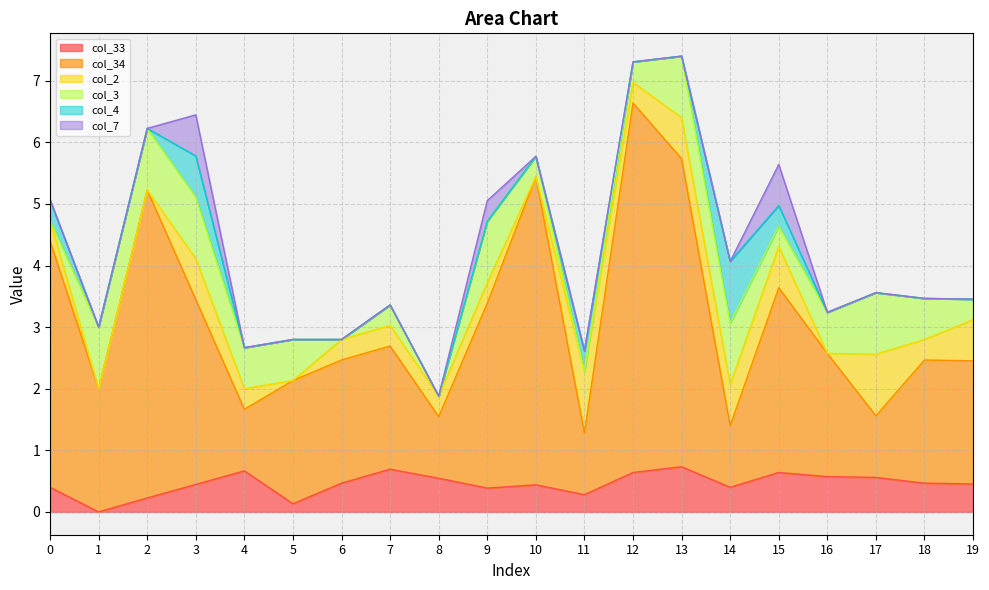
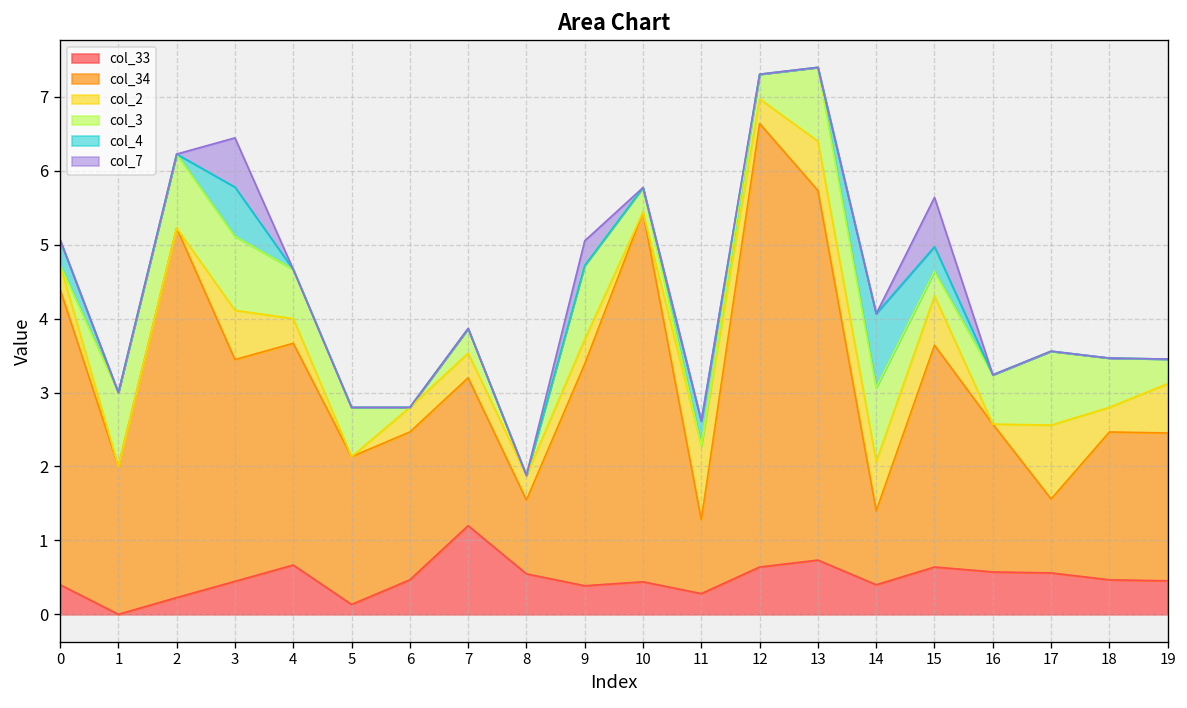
col_34, 4: 1 -> 3
col_33, 7: 0.7 -> 1.2
